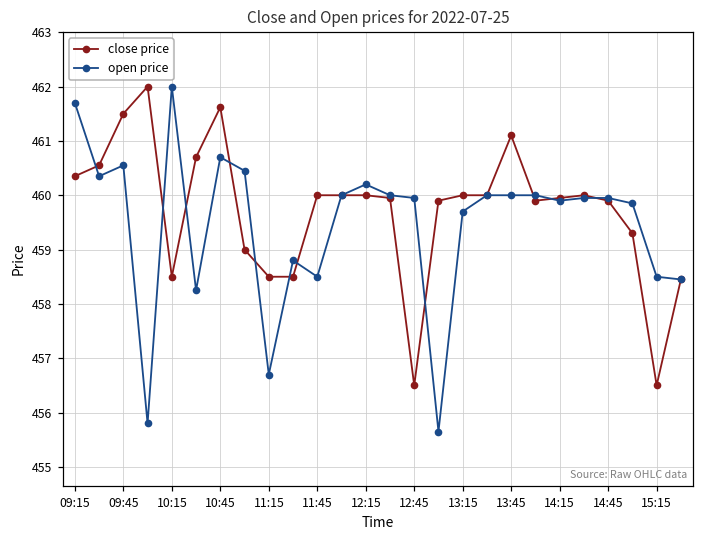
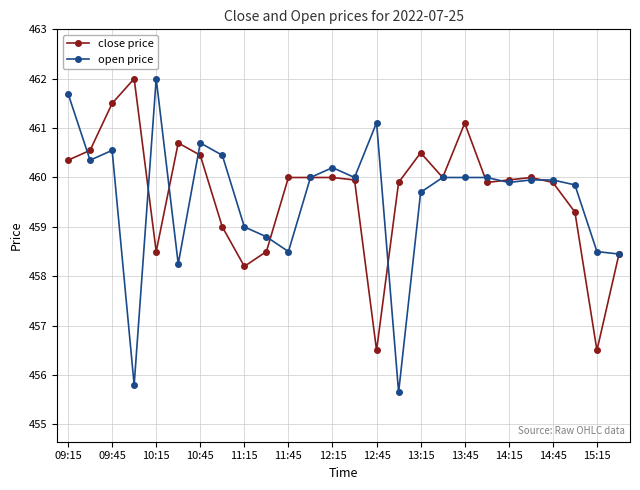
close price, 10:45: 461.6 -> 460.5
close price, 11:15: 458.5 -> 458.2
open price, 11:15: 456.7 -> 459.0
open price, 12:45: 460.0 -> 461.1
close price, 13:15: 460.0 -> 460.5
